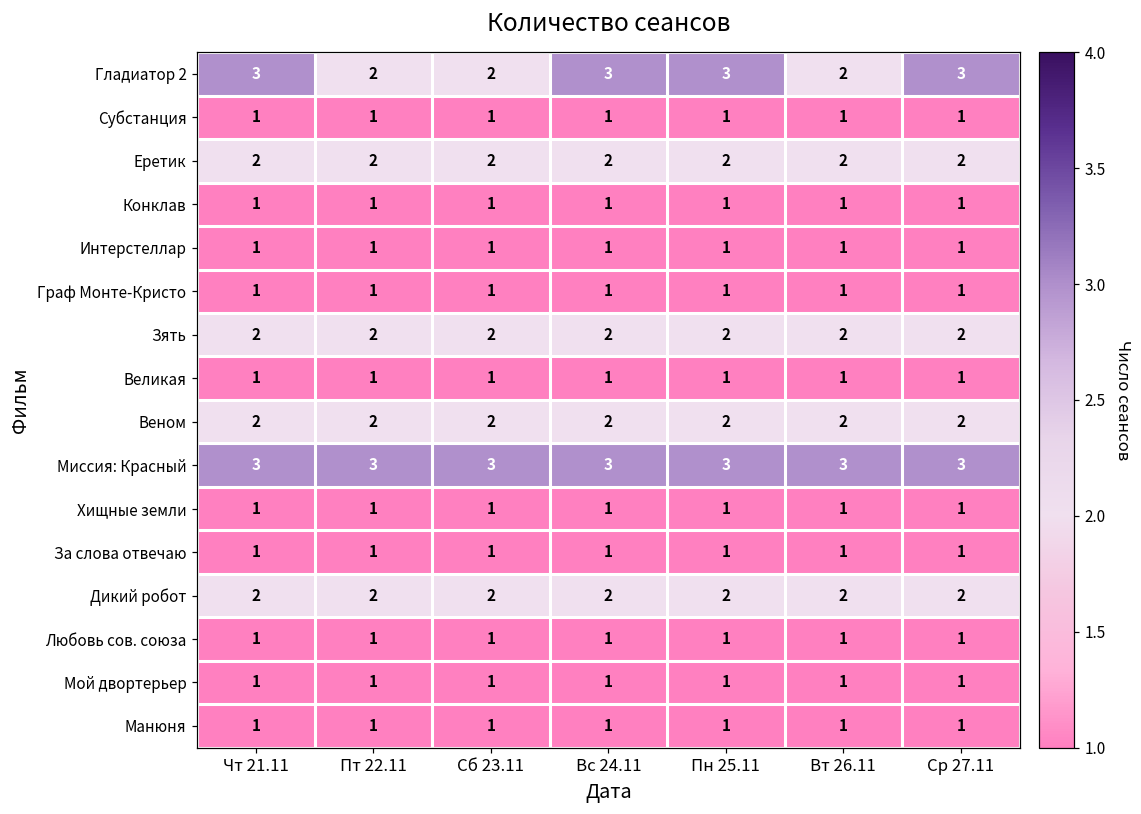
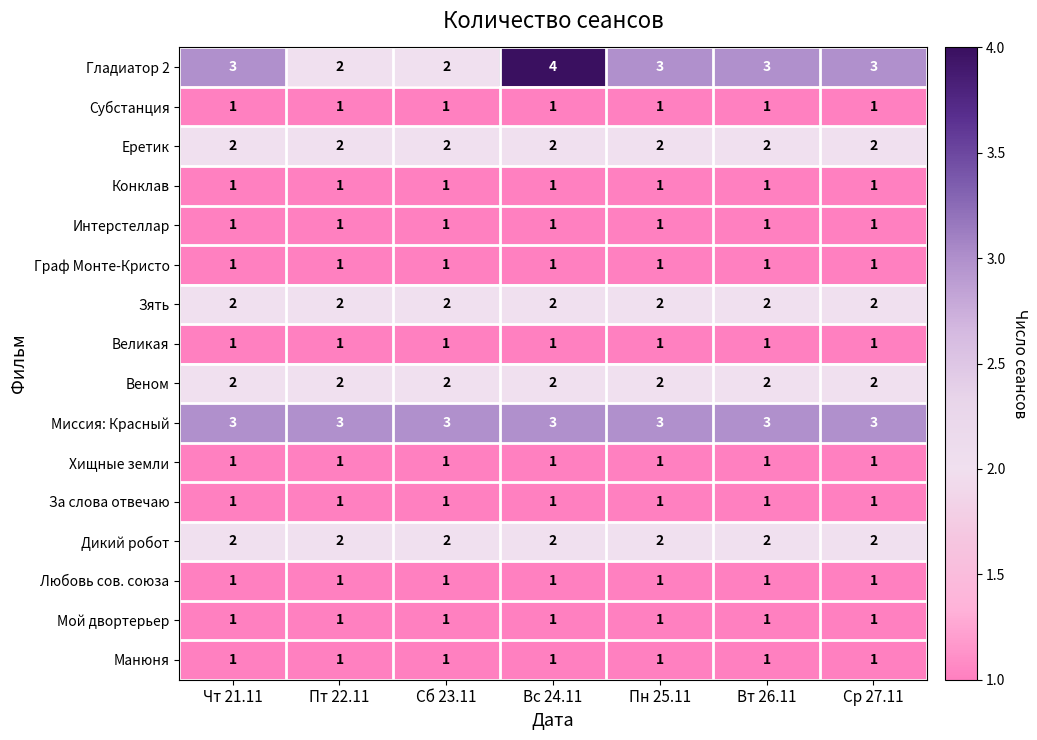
Гладиатор 2, Вс 24.11: 3 -> 4
Гладиатор 2, Вт 26.11: 2 -> 3
